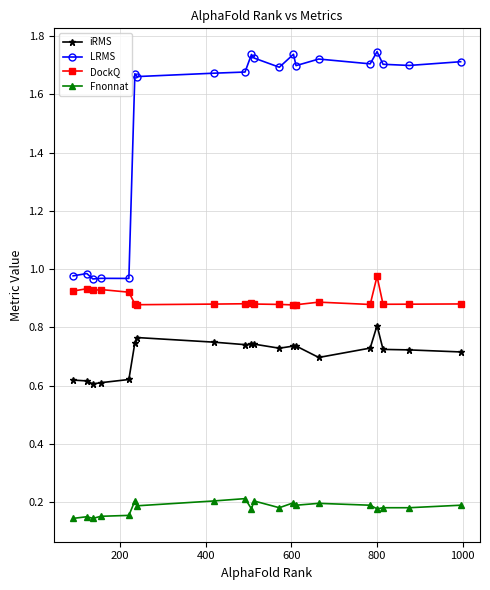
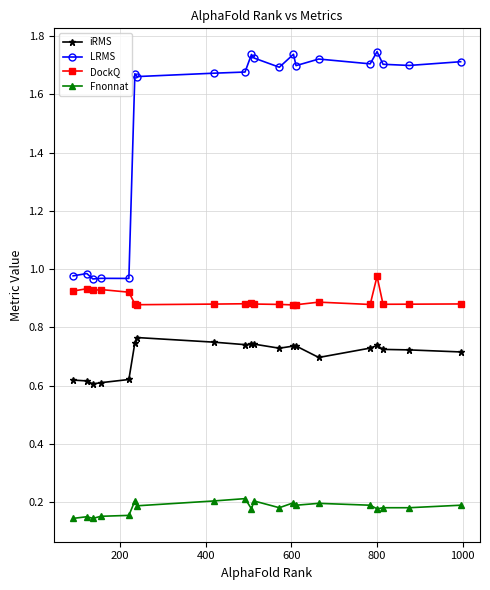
iRMS, 800: 0.81 -> 0.74
